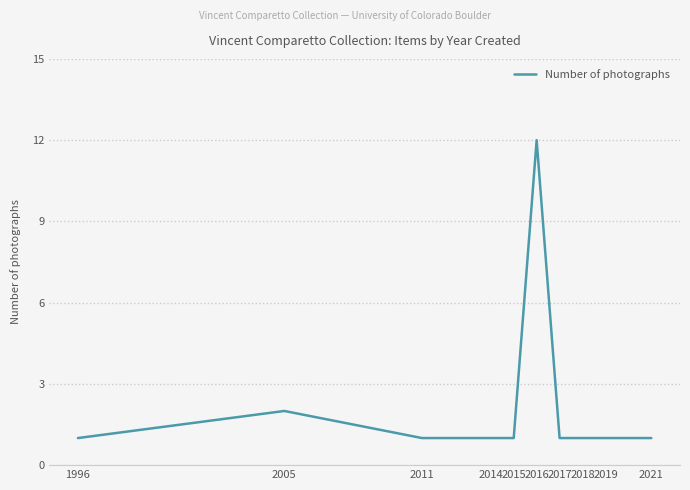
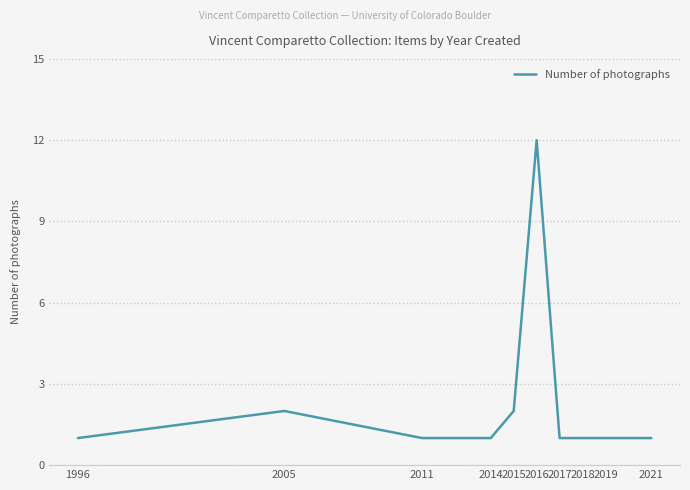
2015: 1 -> 2
